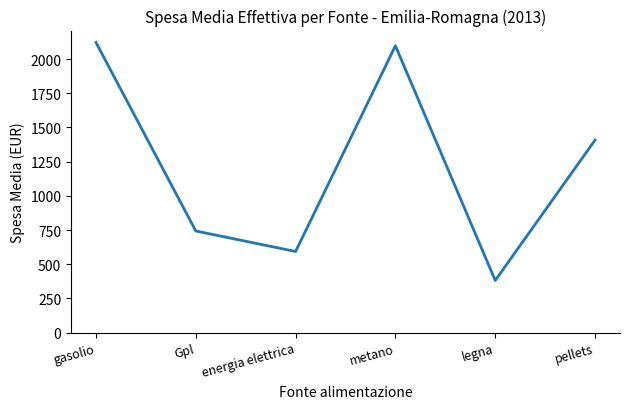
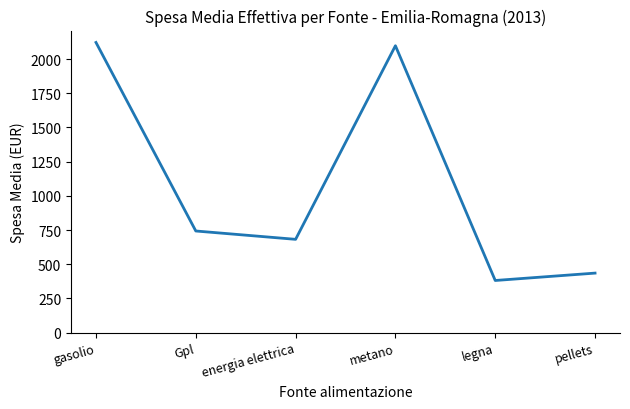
energia elettrica: 590 -> 680
pellets: 1410 -> 440
